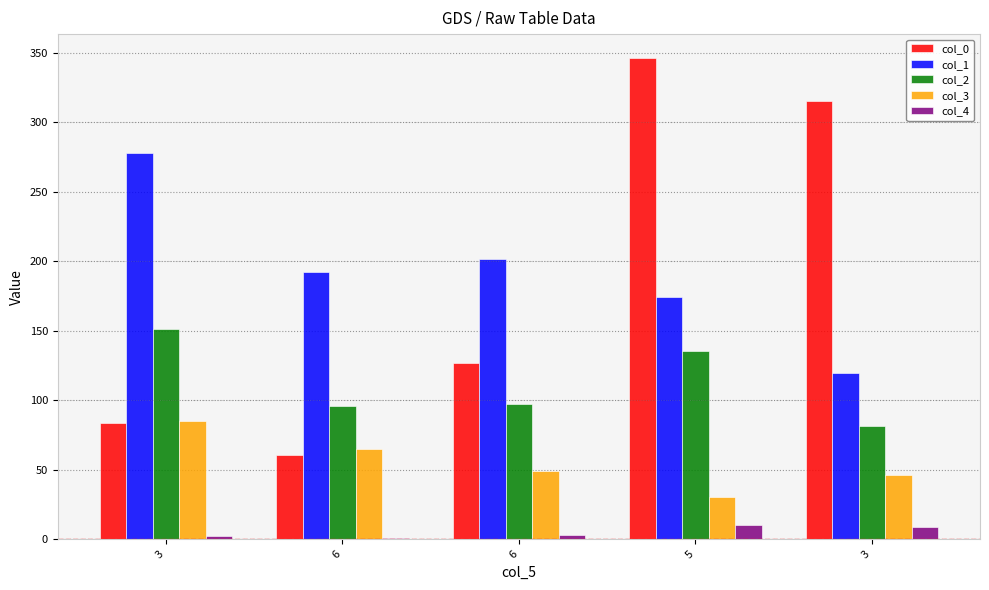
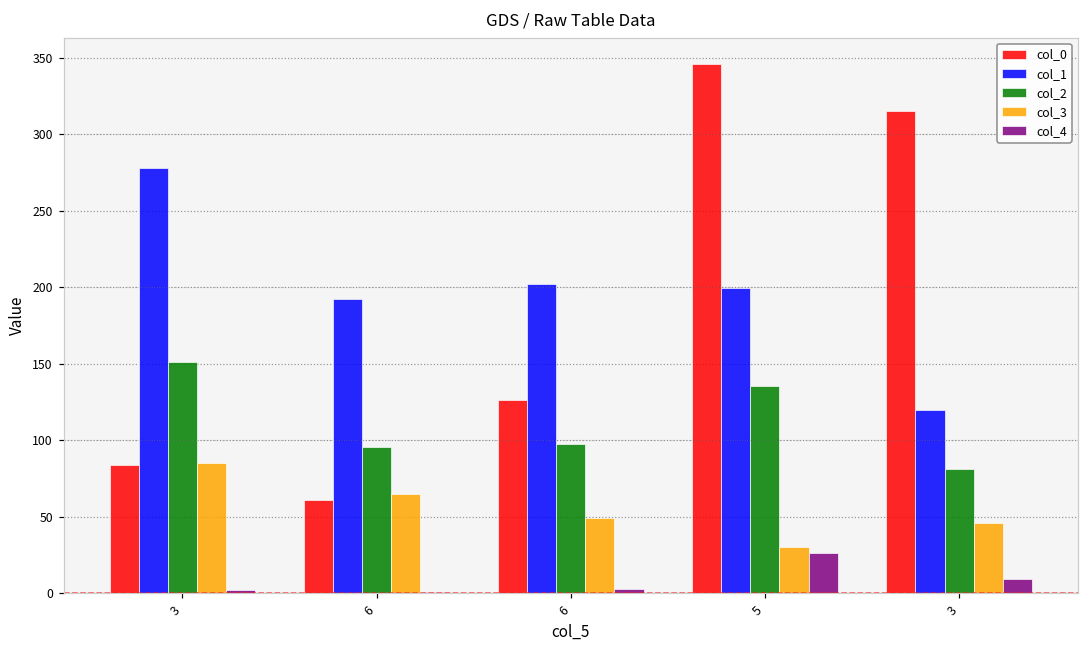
col_1, 5: 174 -> 200
col_4, 5: 10 -> 26
